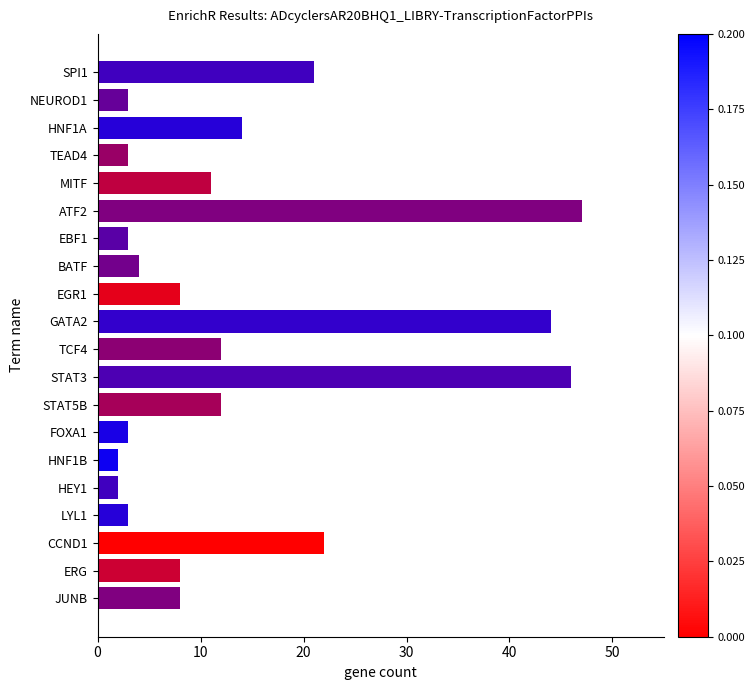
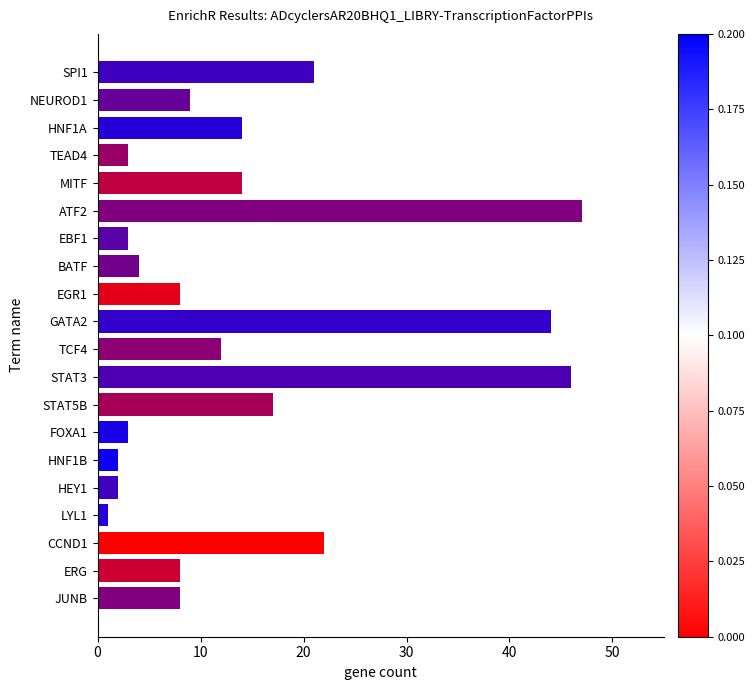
NEUROD1: 3 -> 9
MITF: 11 -> 14
STAT5B: 12 -> 17
LYL1: 3 -> 1
